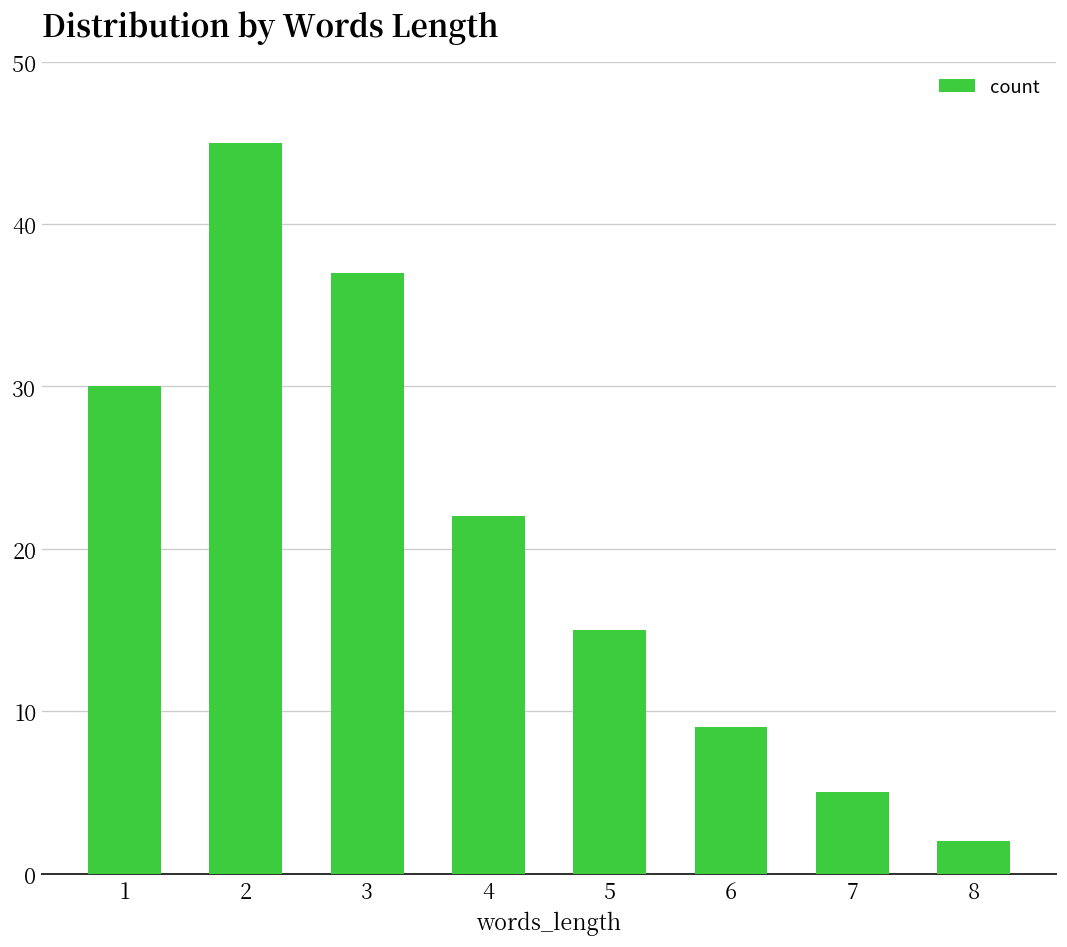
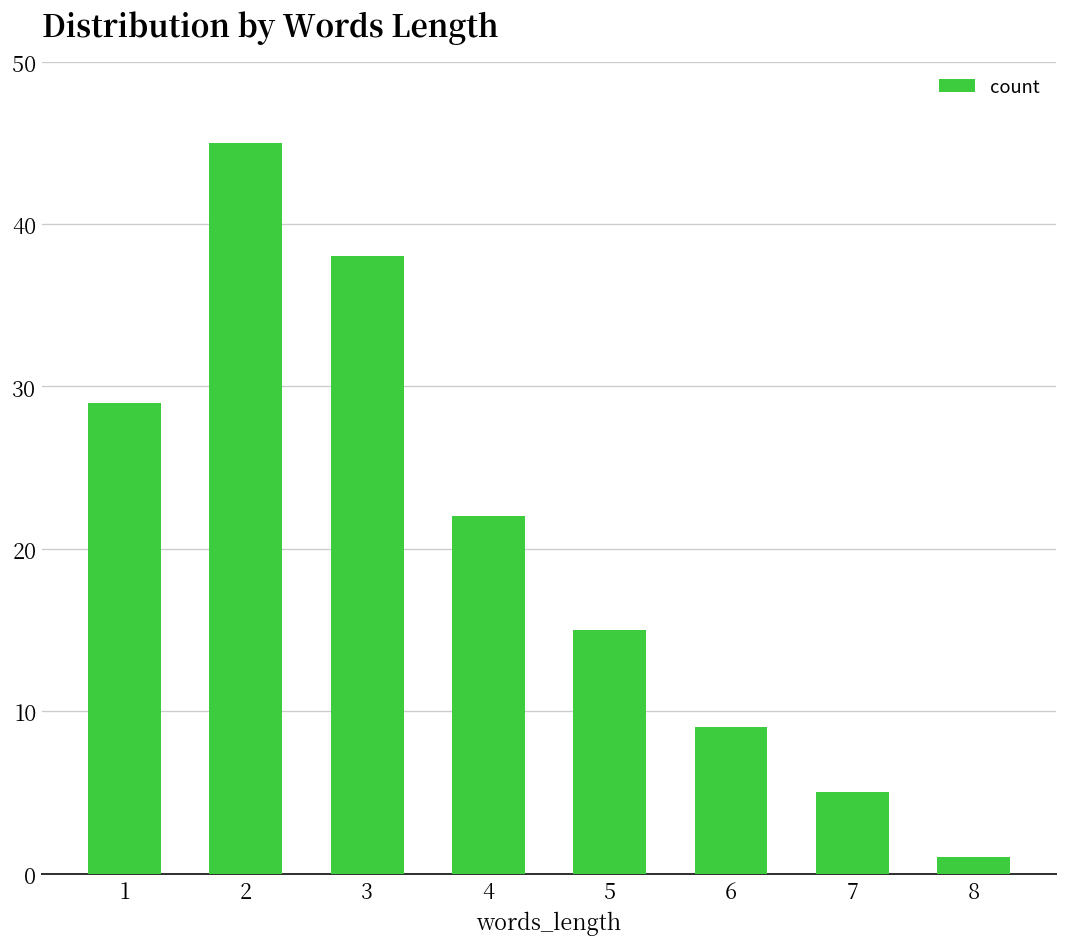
1: 30 -> 29
3: 37 -> 38
8: 2 -> 1
